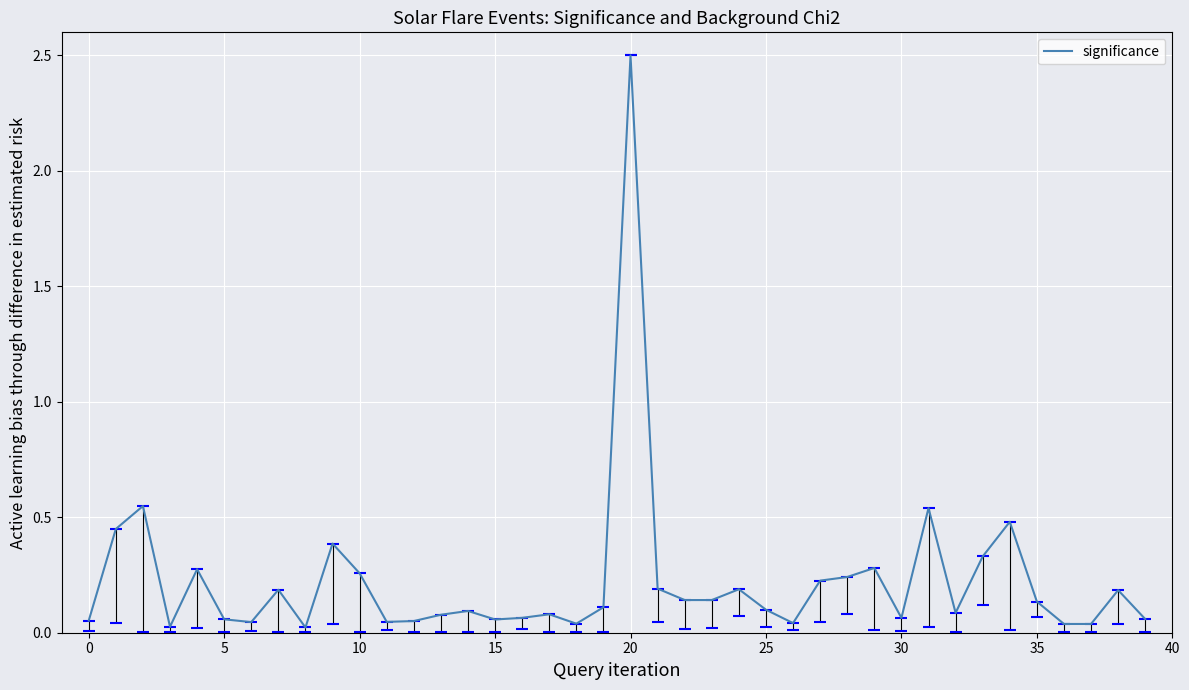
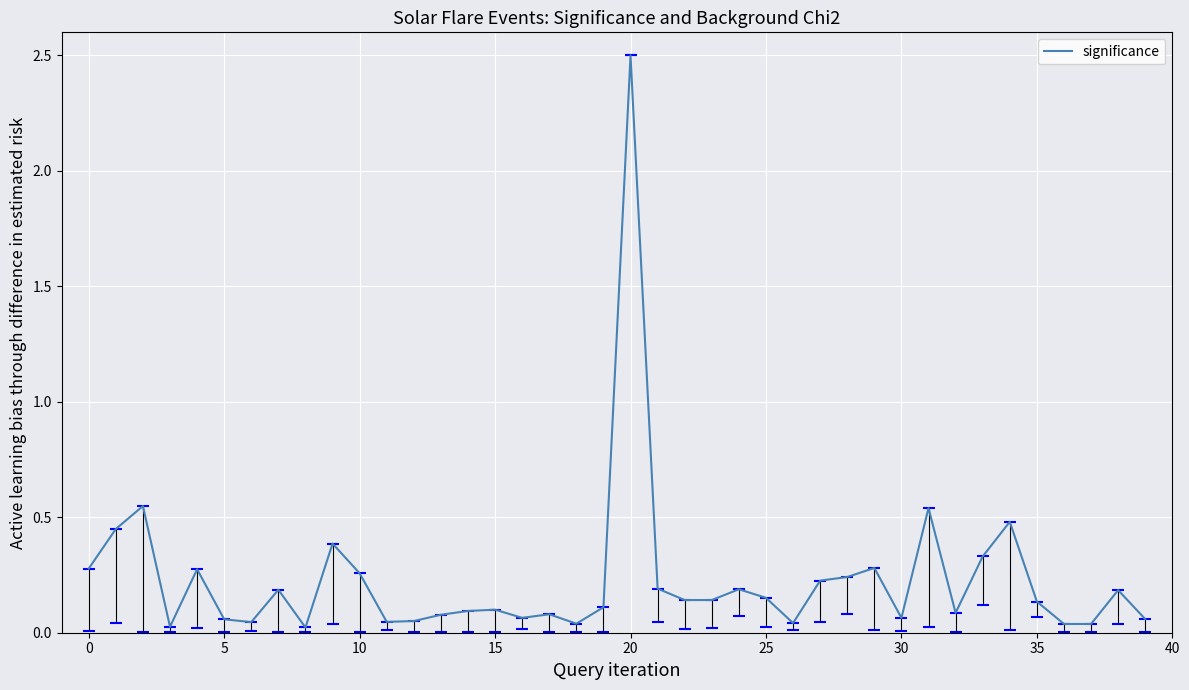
significance, 0: 0.05 -> 0.28
significance, 15: 0.06 -> 0.10
significance, 25: 0.10 -> 0.15
